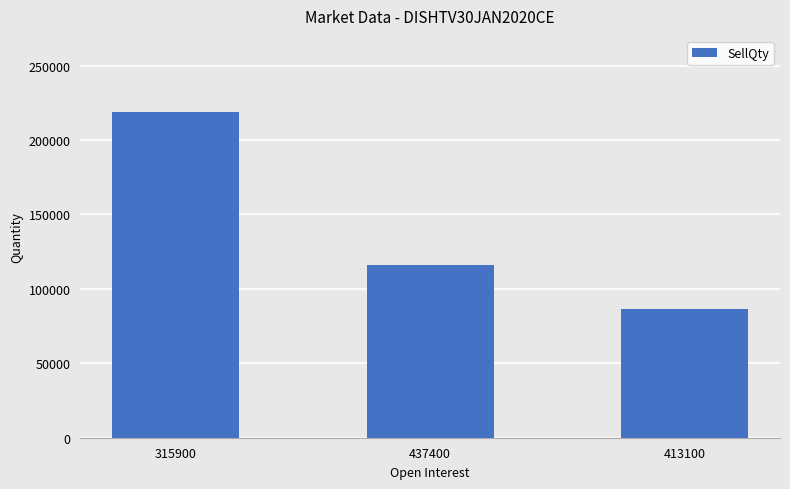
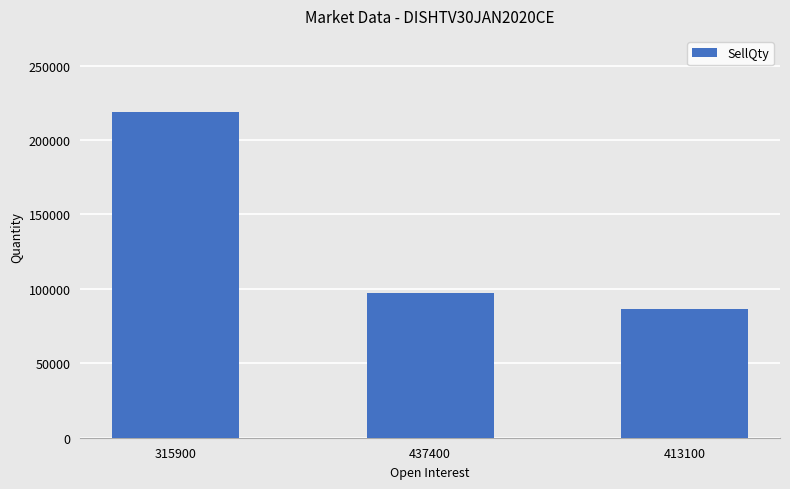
437400: 116000 -> 97000
